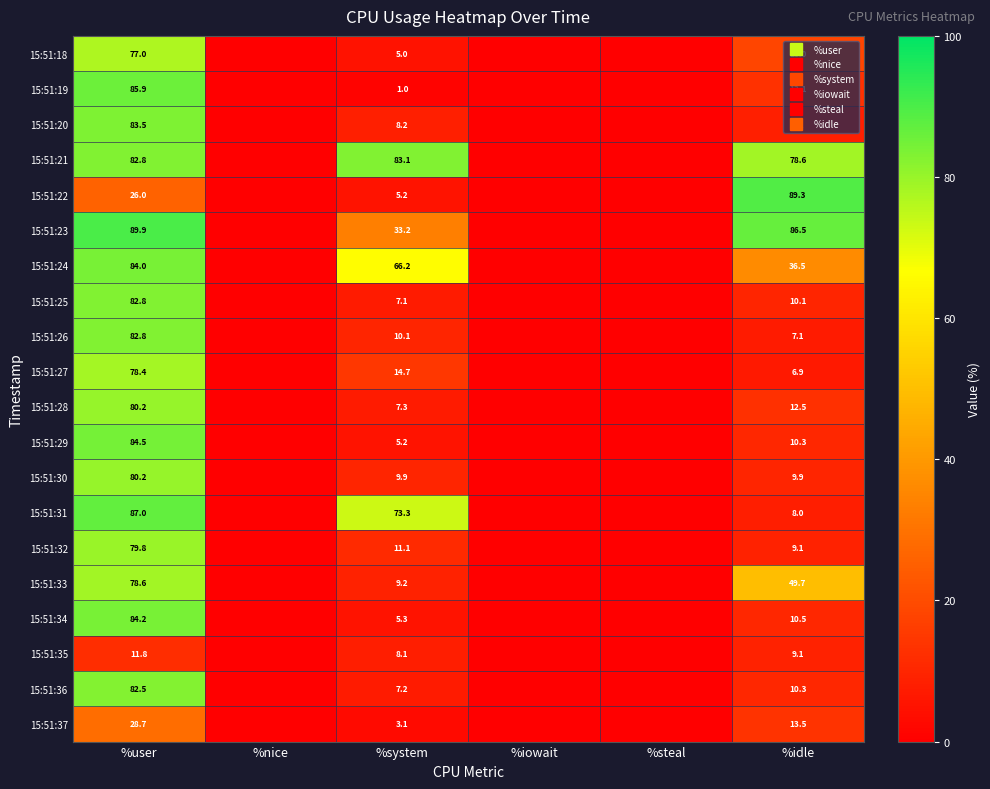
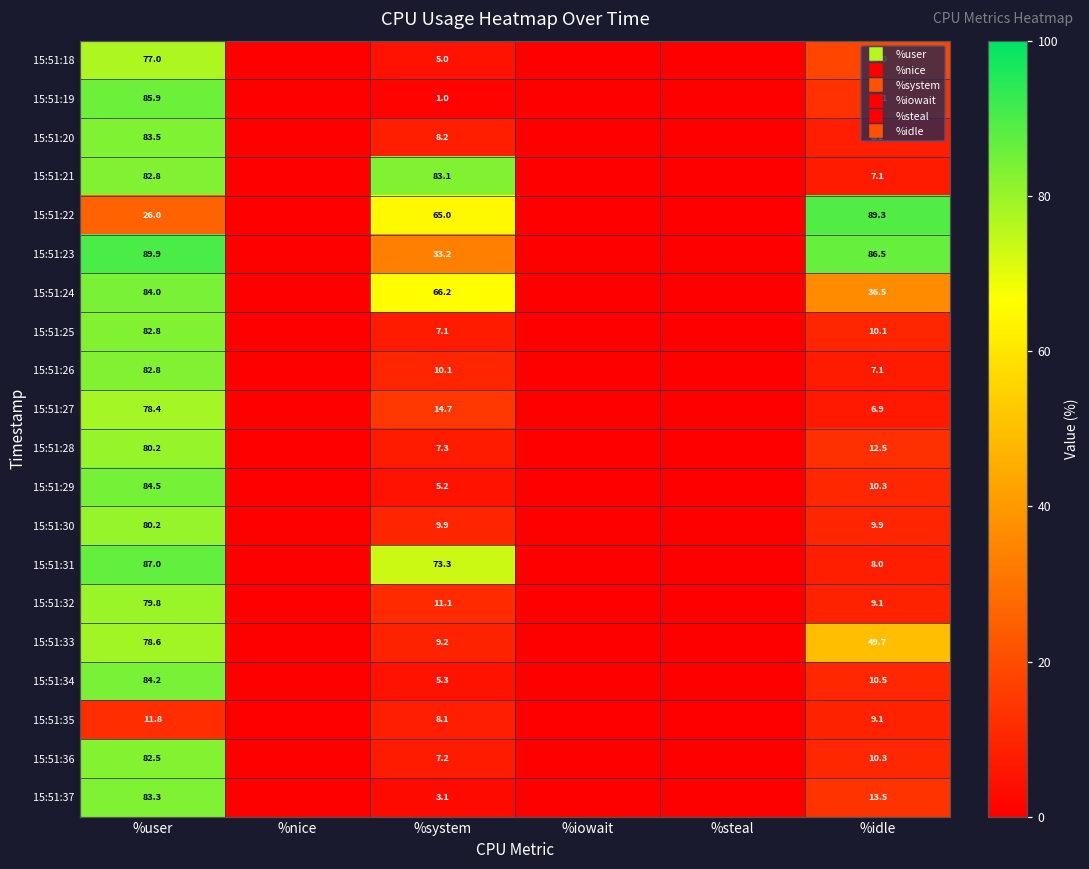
15:51:21, %idle: 78.6 -> 7.1
15:51:22, %system: 5.2 -> 65.0
15:51:37, %user: 28.7 -> 83.3
